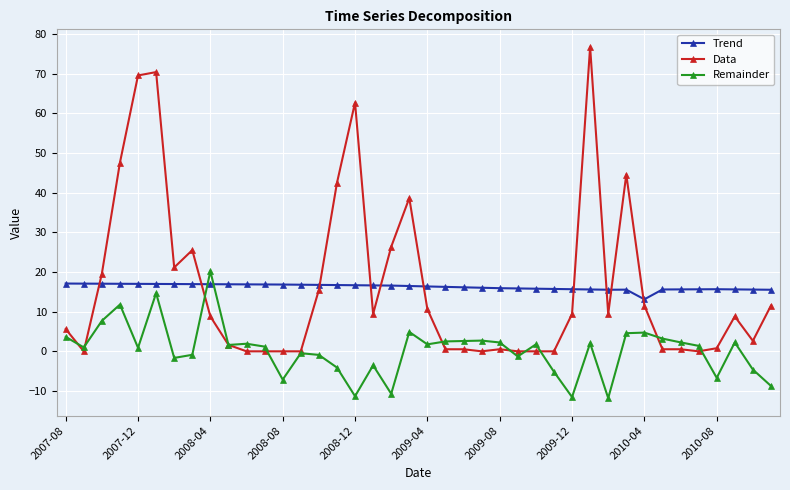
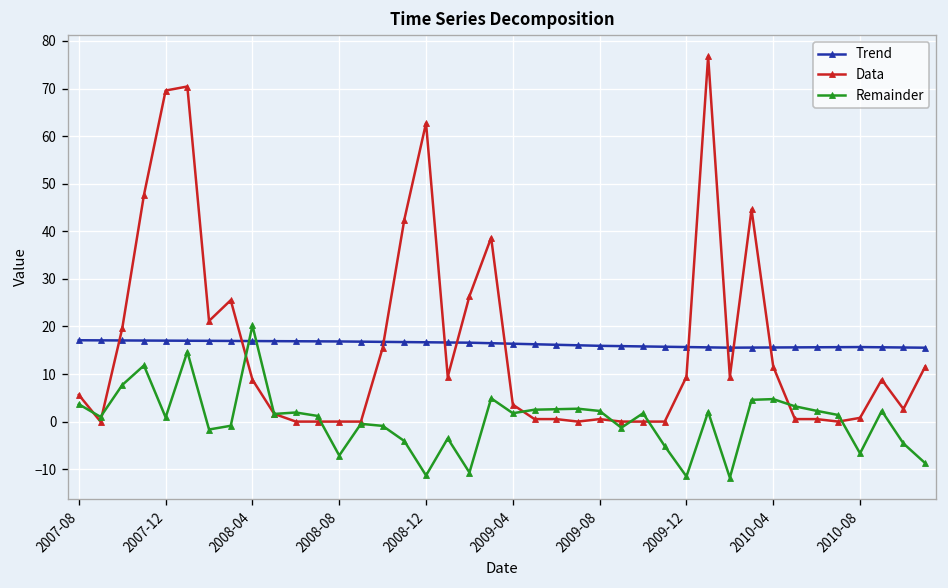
Data, 2009-04: 11 -> 4
Trend, 2010-04: 13 -> 16
